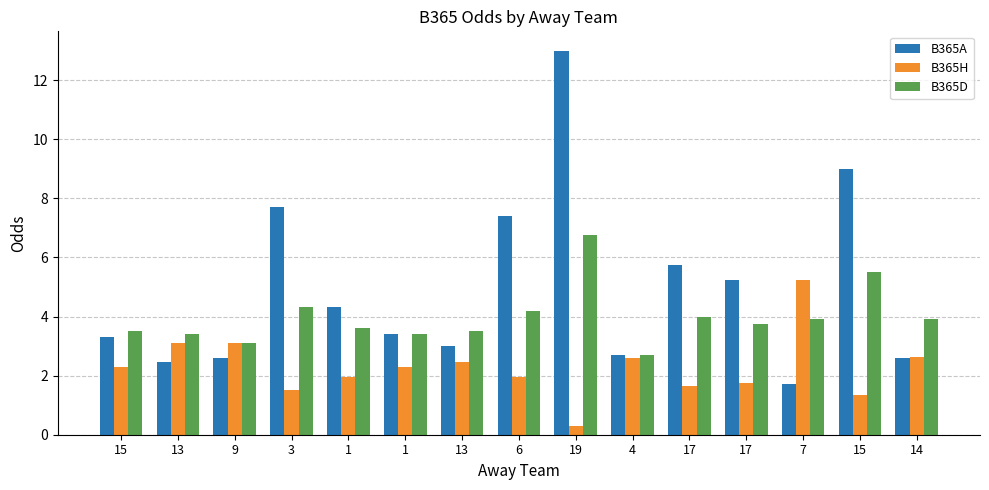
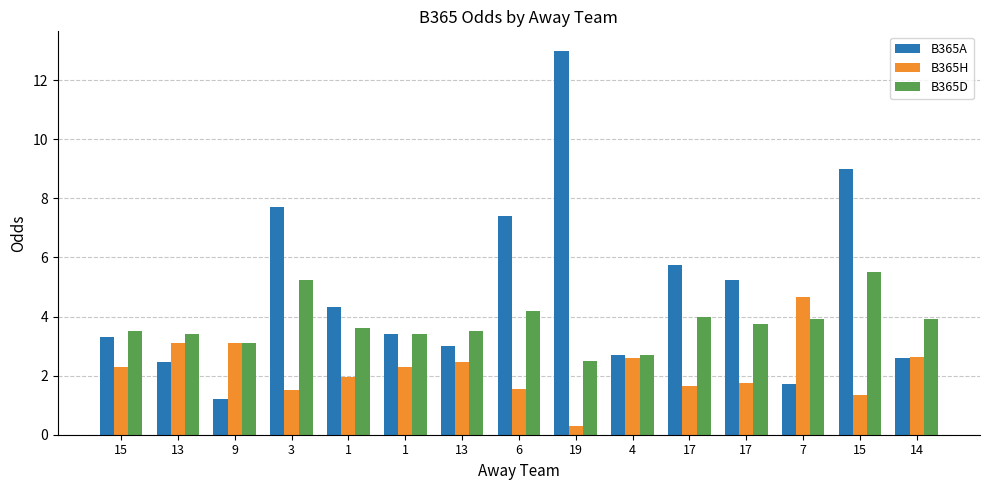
B365A, 9: 2.6 -> 1.2
B365D, 3: 4.3 -> 5.2
B365H, 6: 2.0 -> 1.6
B365D, 19: 6.8 -> 2.5
B365H, 7: 5.3 -> 4.7
